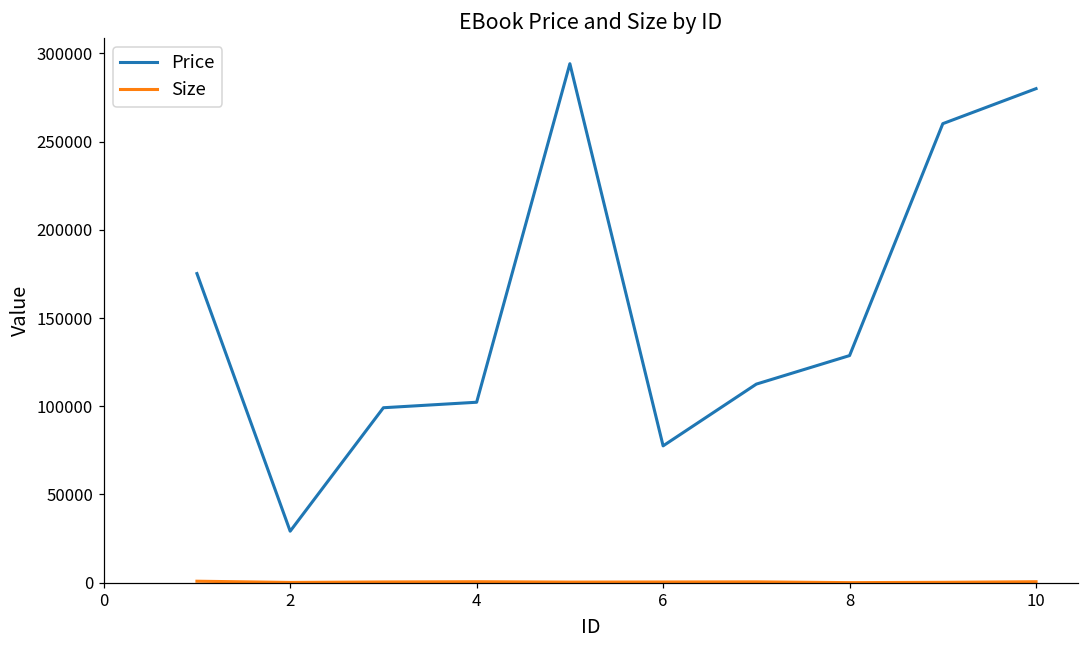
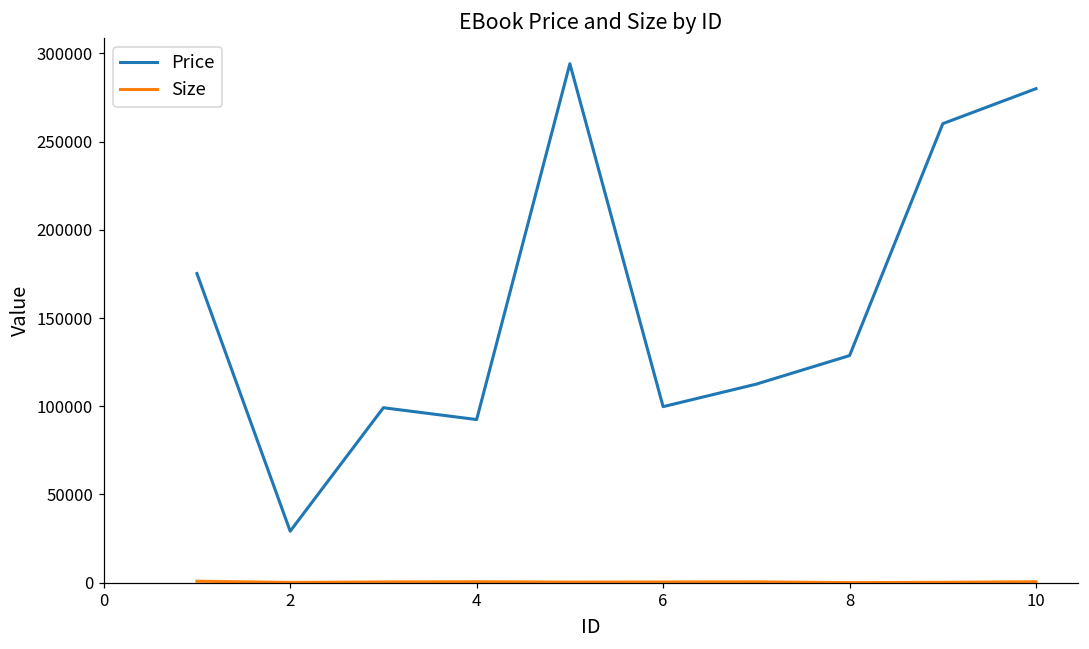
Price, 4: 102000 -> 92000
Price, 6: 78000 -> 100000
